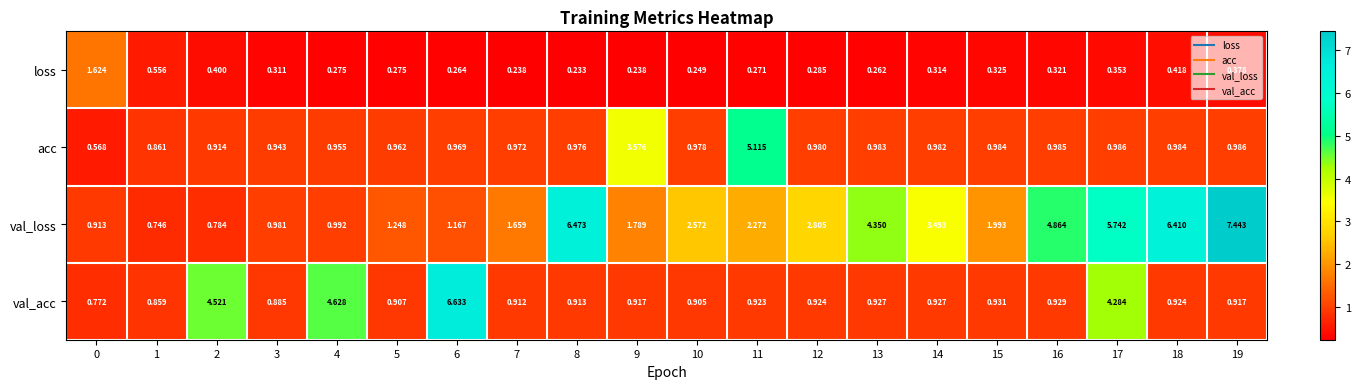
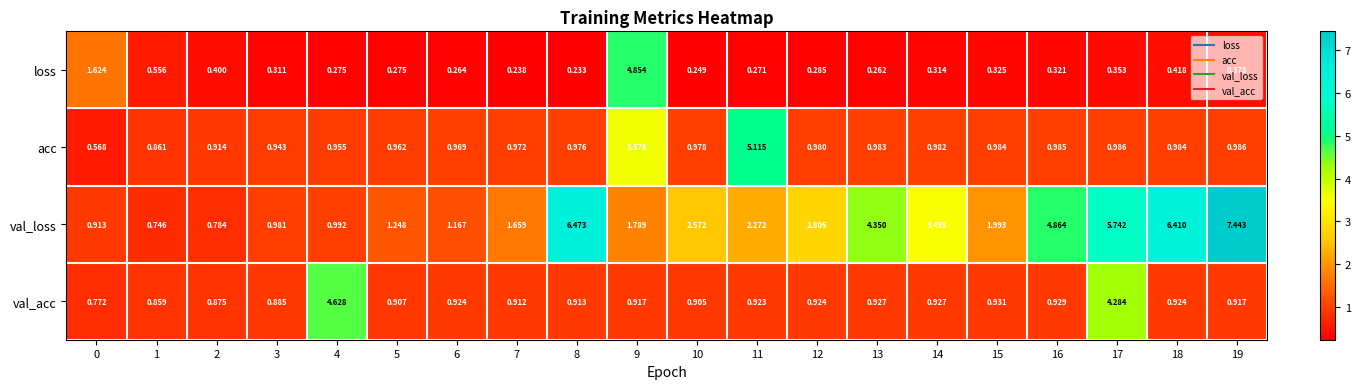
loss, 9: 0.238 -> 4.854
val_acc, 2: 4.521 -> 0.875
val_acc, 6: 6.633 -> 0.924
